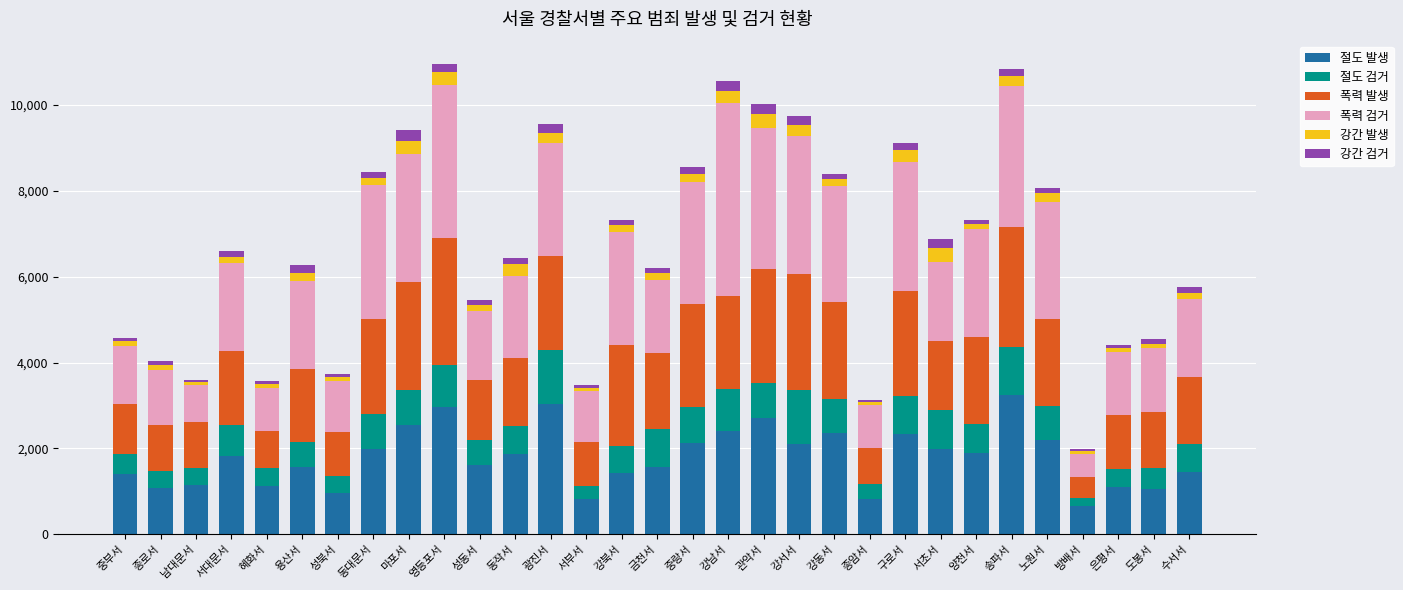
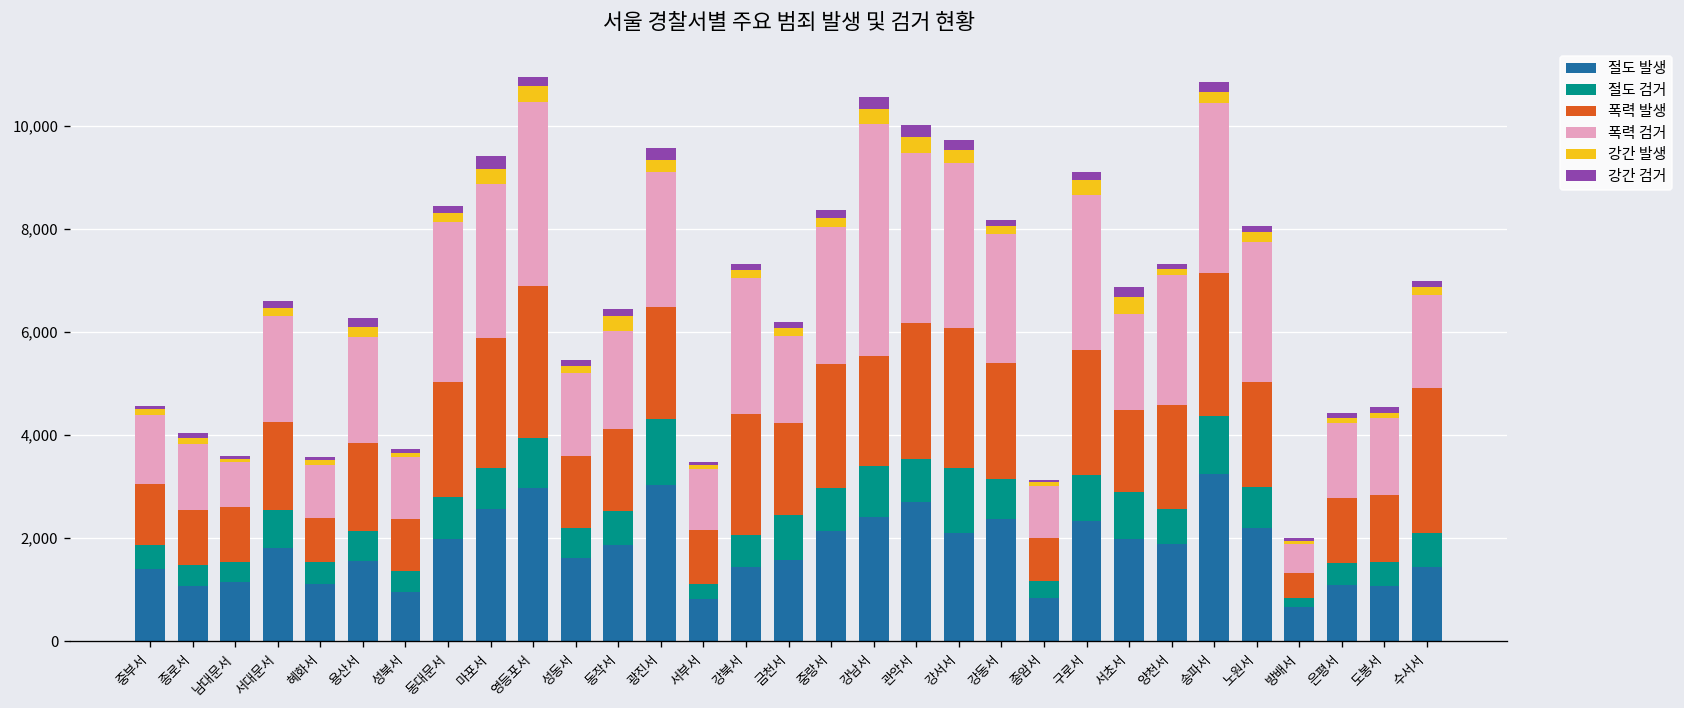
폭력 검거, 중랑서: 2,800 -> 2,700
폭력 검거, 강동서: 2,700 -> 2,500
폭력 발생, 수서서: 1,600 -> 2,800
